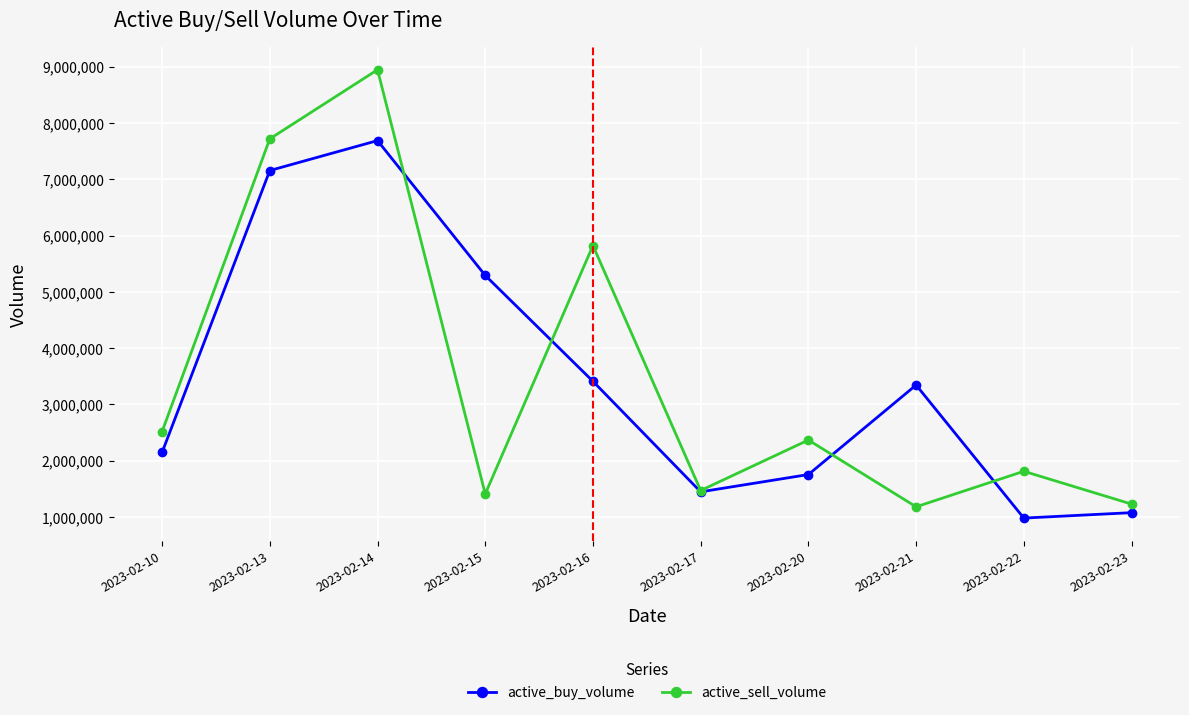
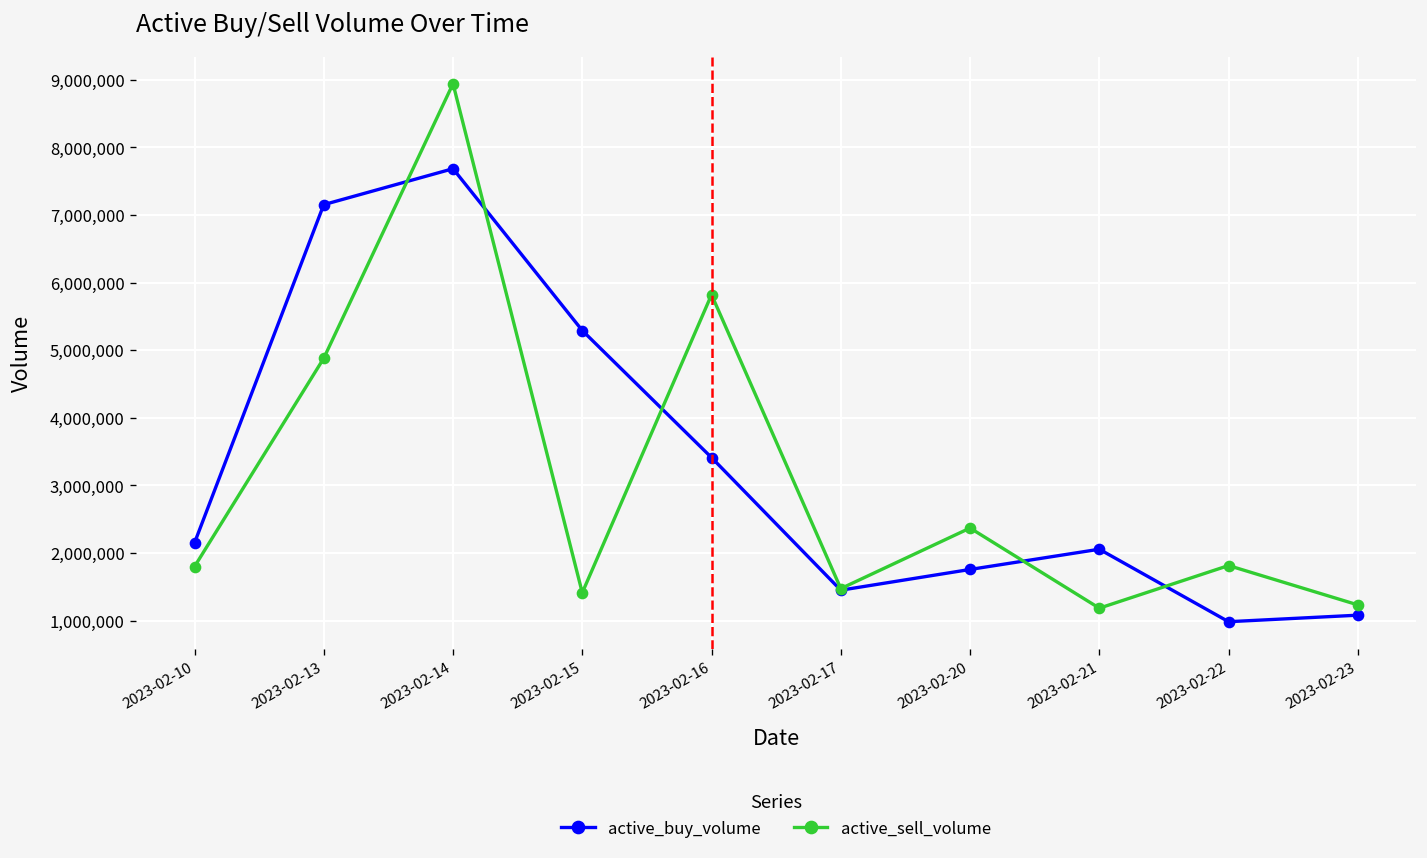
active_sell_volume, 2023-02-10: 2,500,000 -> 1,800,000
active_sell_volume, 2023-02-13: 7,700,000 -> 4,900,000
active_buy_volume, 2023-02-21: 3,300,000 -> 2,100,000
